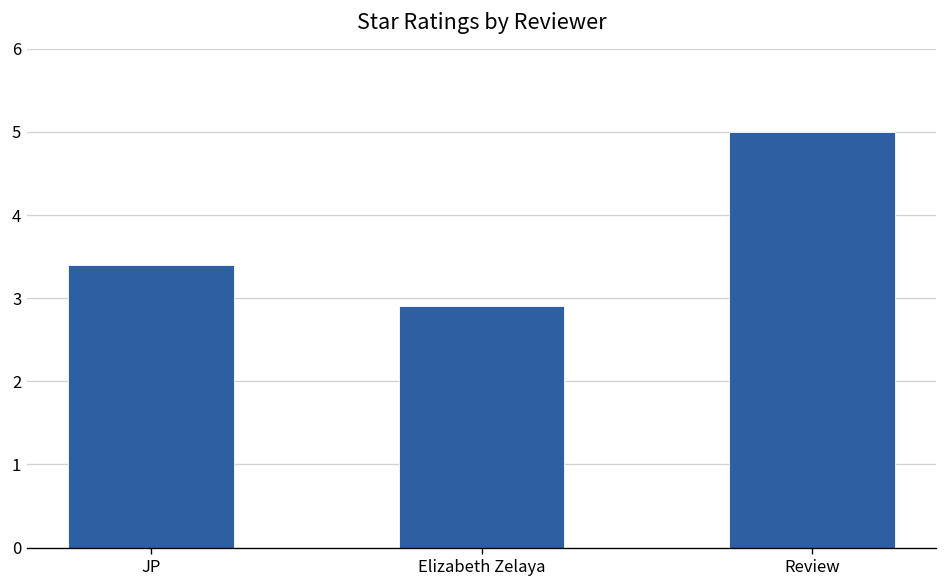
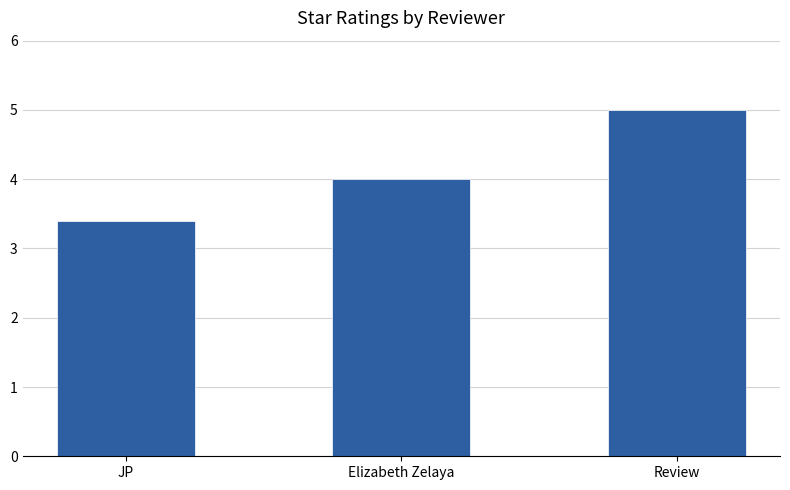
Elizabeth Zelaya: 2.9 -> 4.0
